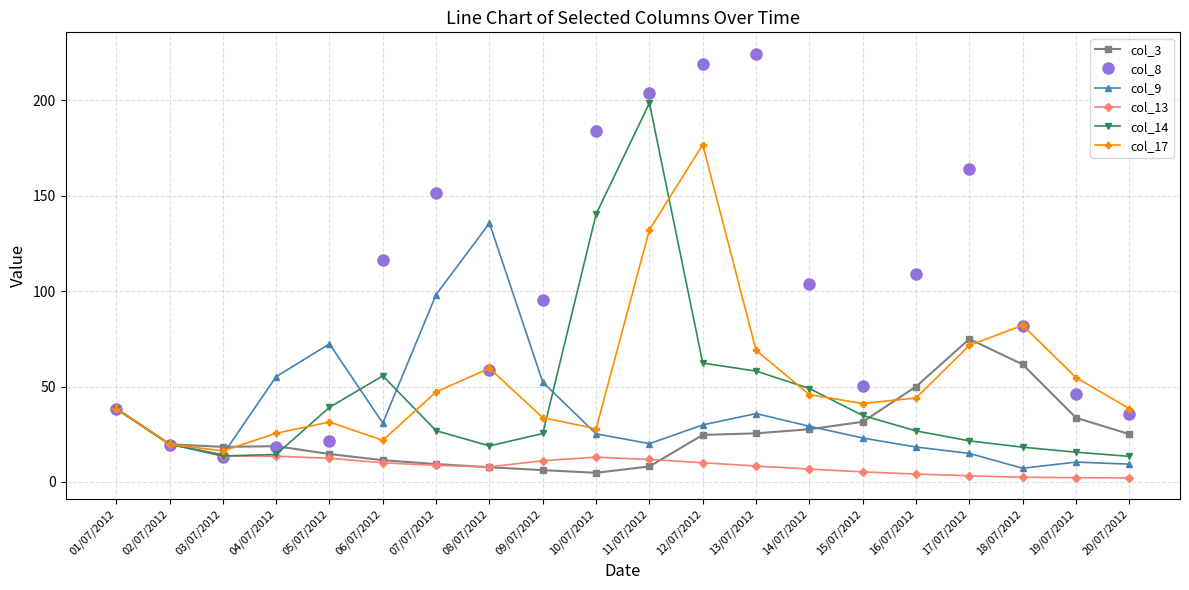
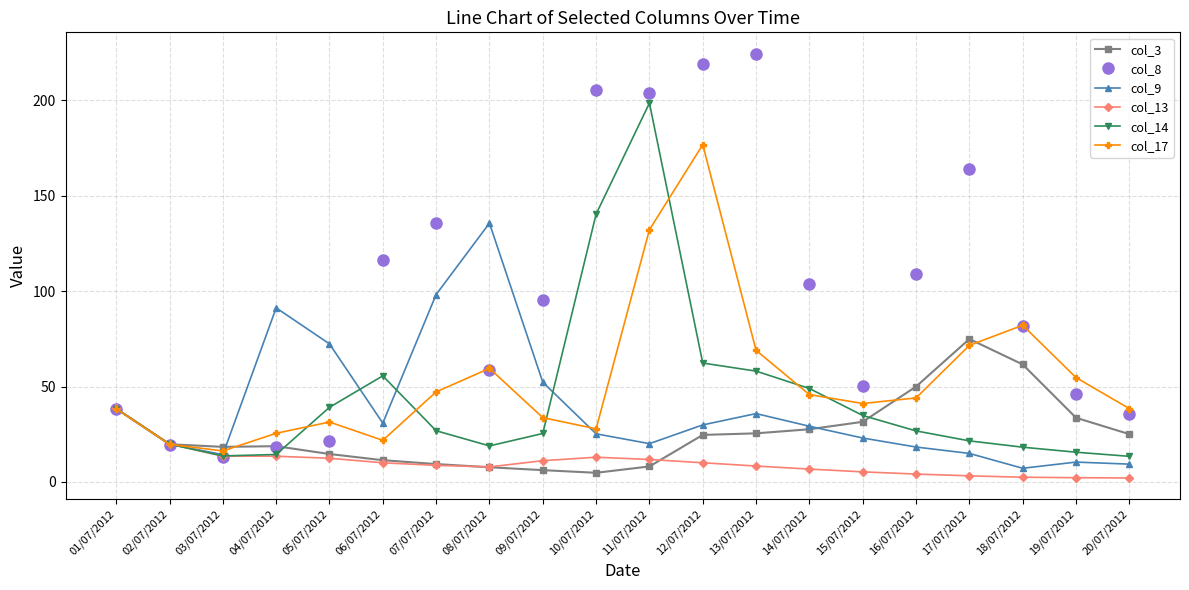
col_9, 04/07/2012: 55 -> 91
col_8, 07/07/2012: 151 -> 136
col_8, 10/07/2012: 184 -> 205
